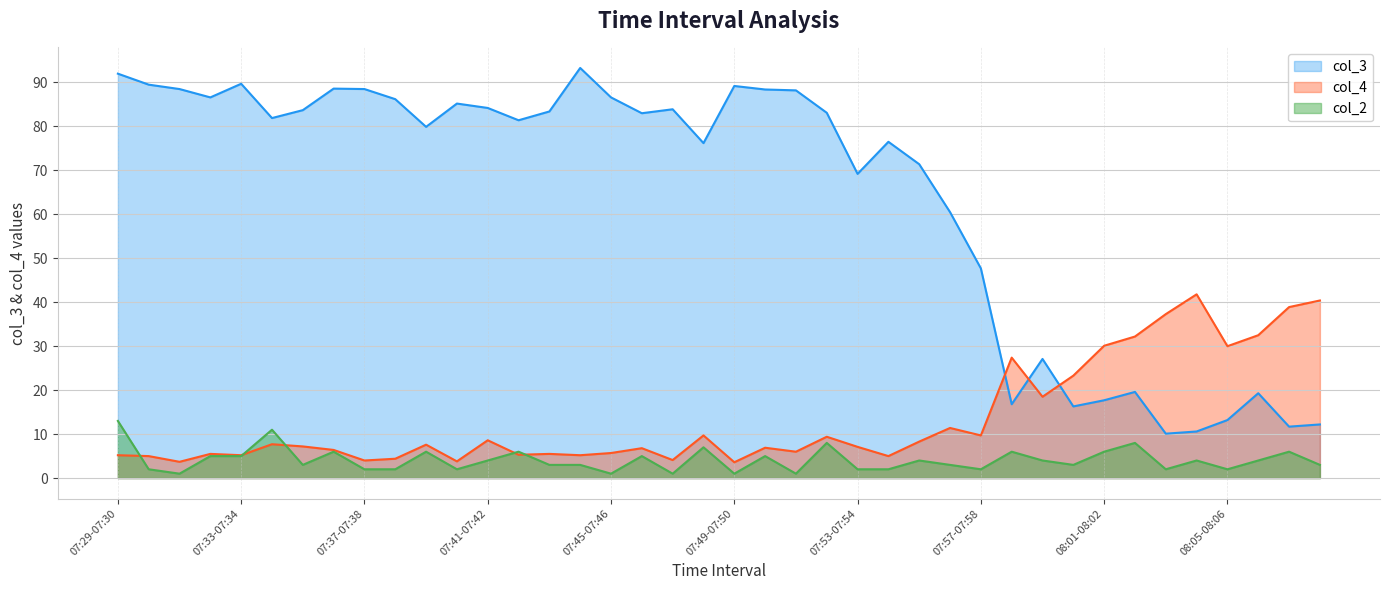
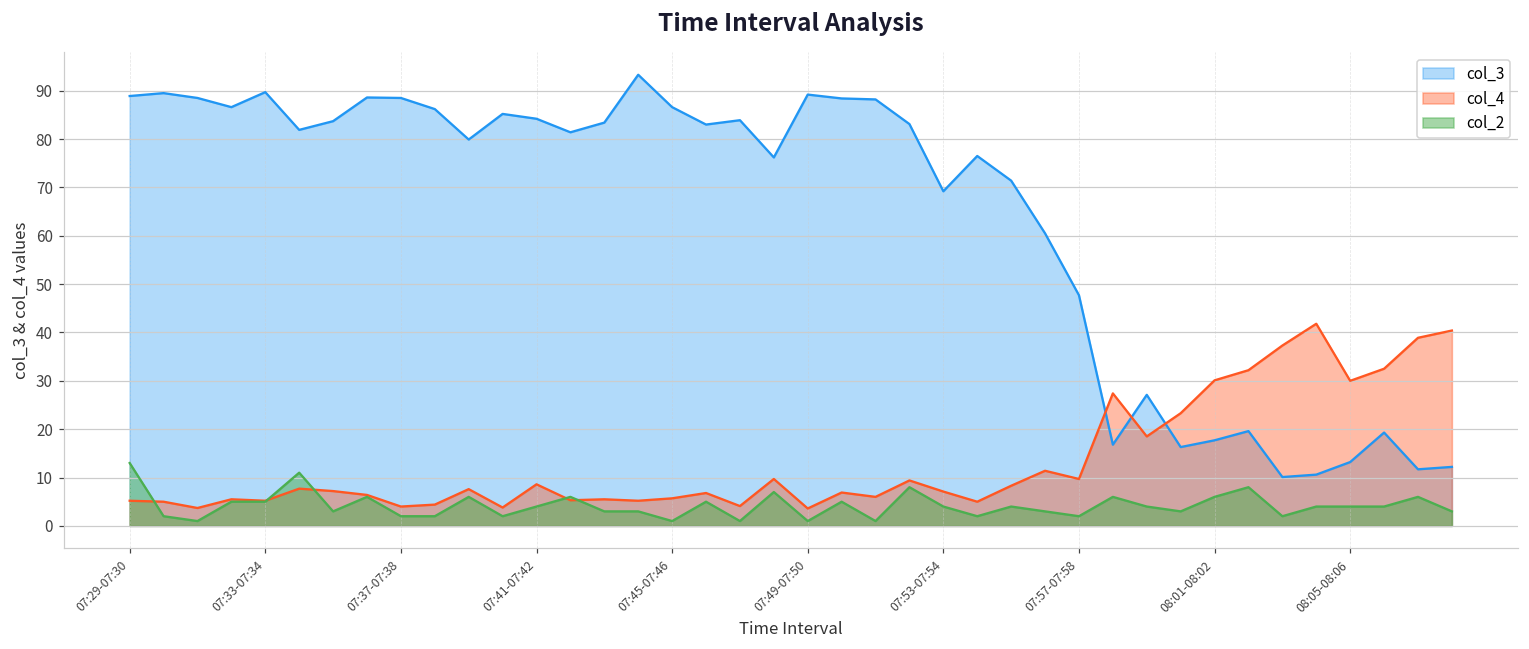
col_3, 07:29-07:30: 92 -> 89
col_2, 07:53-07:54: 2 -> 4
col_2, 08:05-08:06: 2 -> 4
